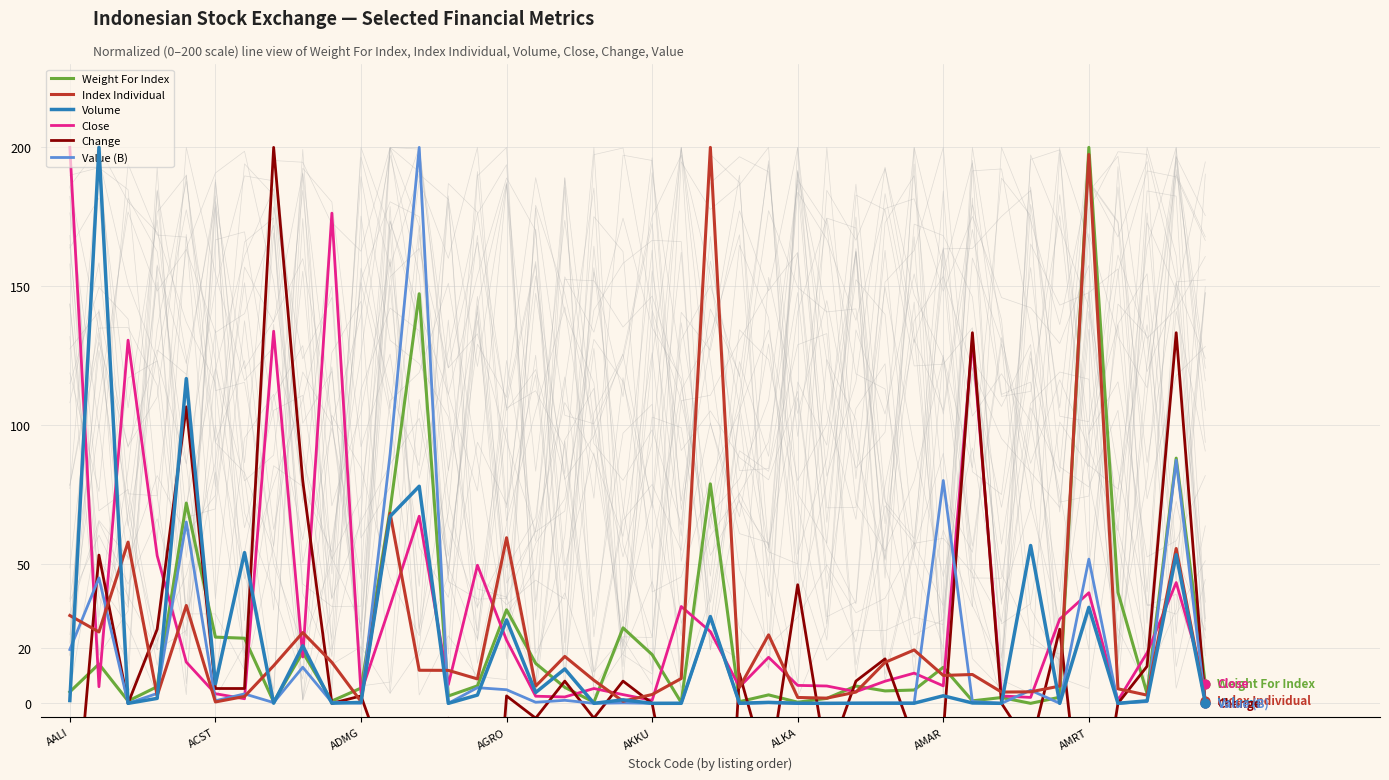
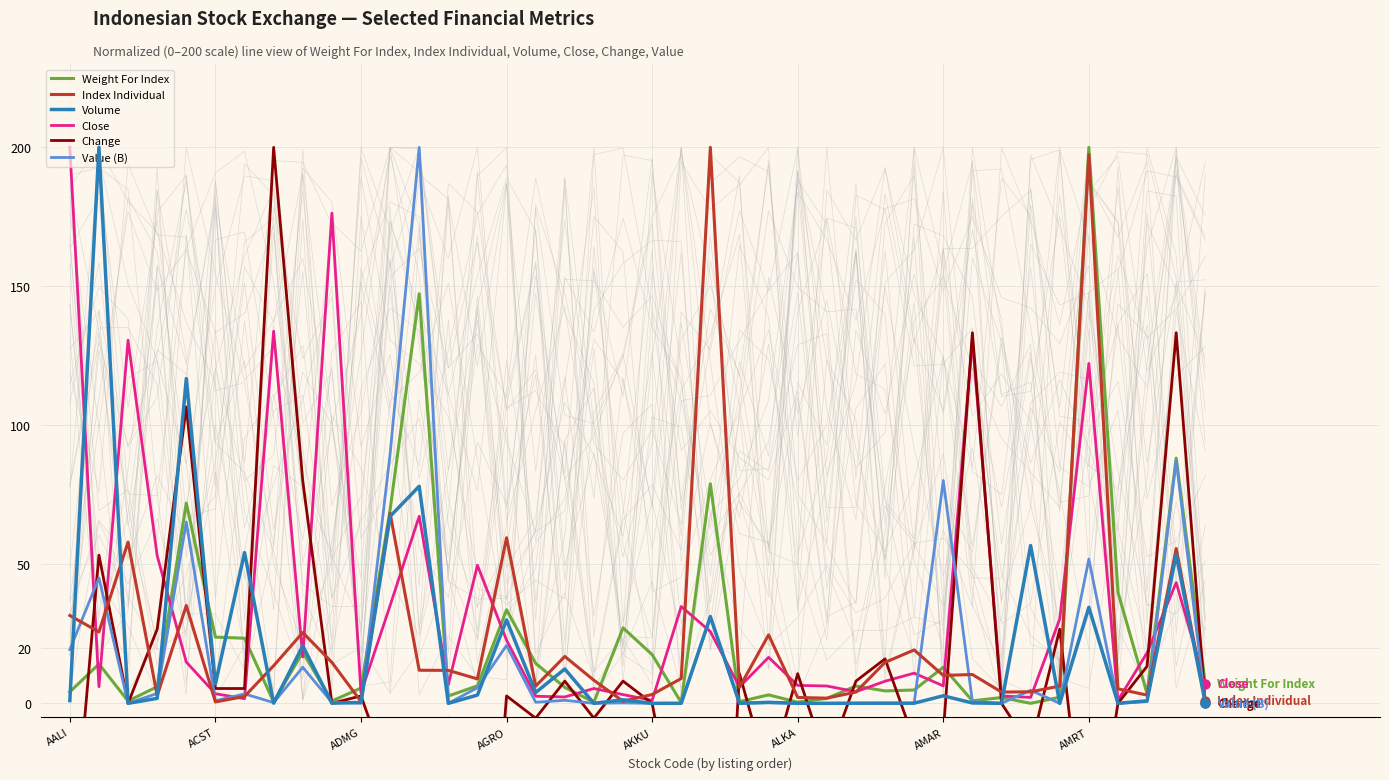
Value (B), AGRO: 5 -> 21
Change, ALKA: 43 -> 11
Close, AMRT: 40 -> 122
